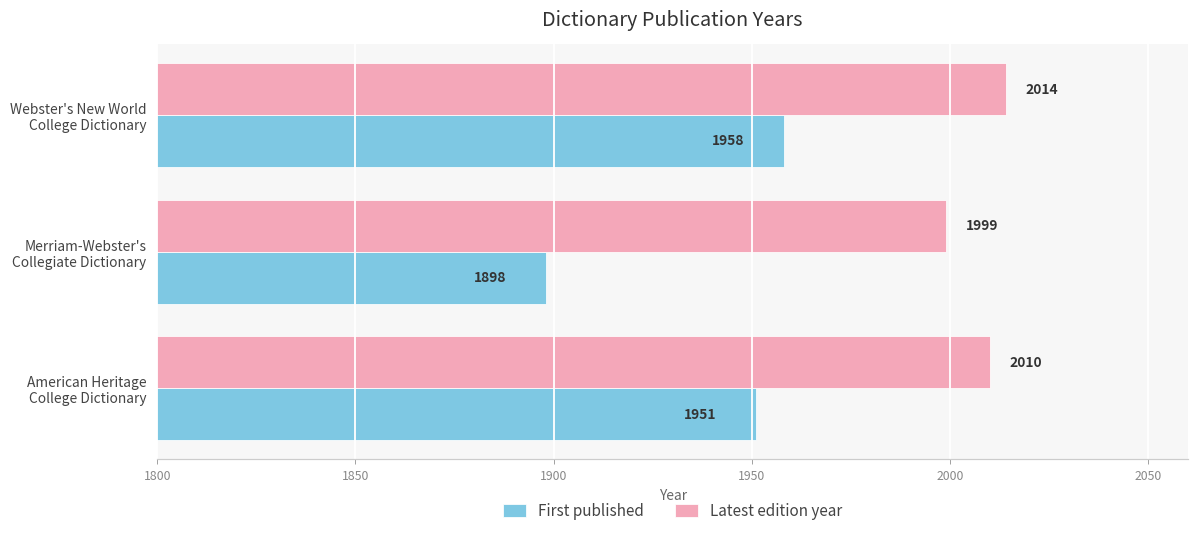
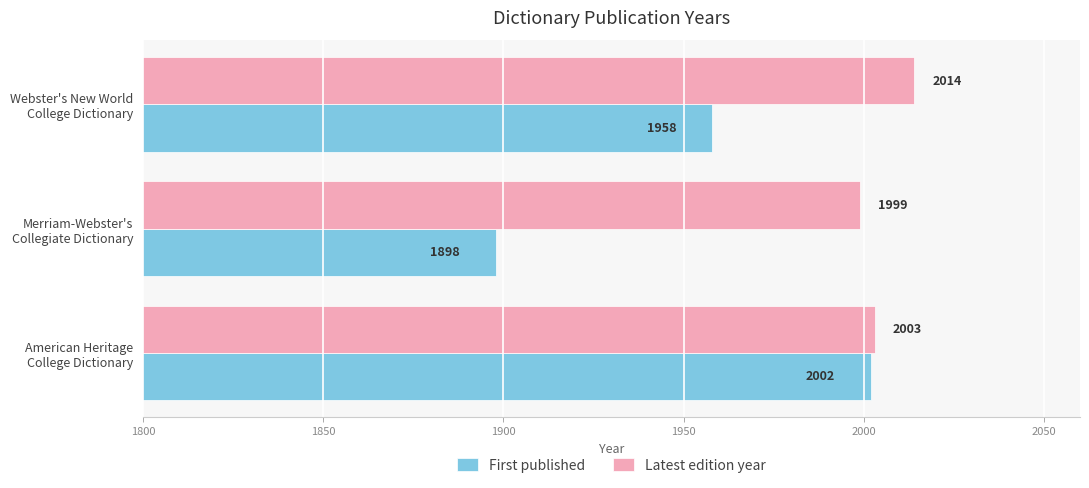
Latest edition year, American Heritage College Dictionary: 2010 -> 2003
First published, American Heritage College Dictionary: 1951 -> 2002
